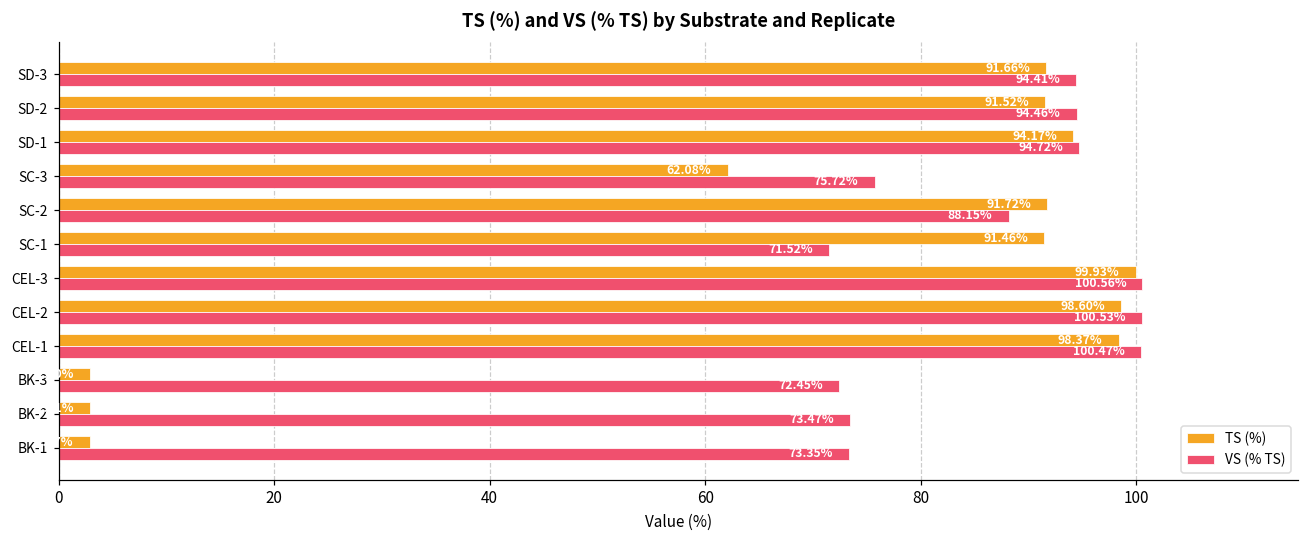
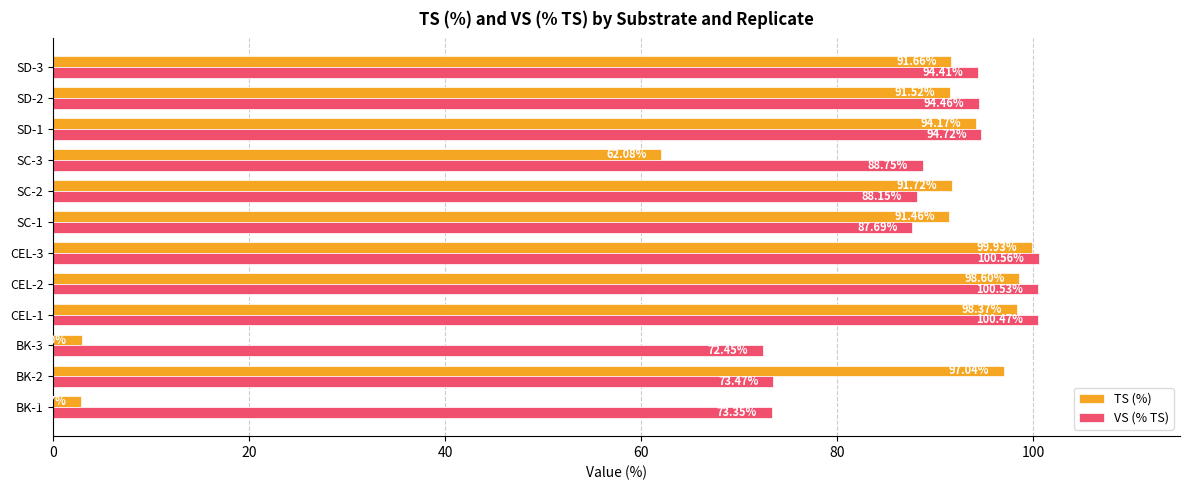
VS (% TS), SC-3: 75.72% -> 88.75%
VS (% TS), SC-1: 71.52% -> 87.69%
TS (%), BK-2: 3 -> 97
